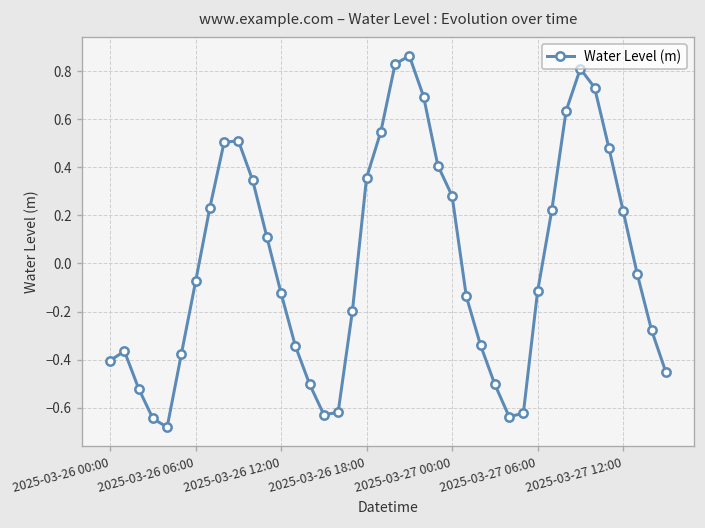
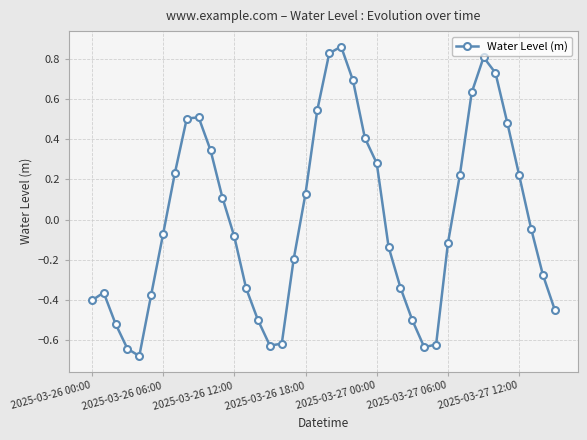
2025-03-26 12:00: -0.12 -> -0.08
2025-03-26 18:00: 0.36 -> 0.13
